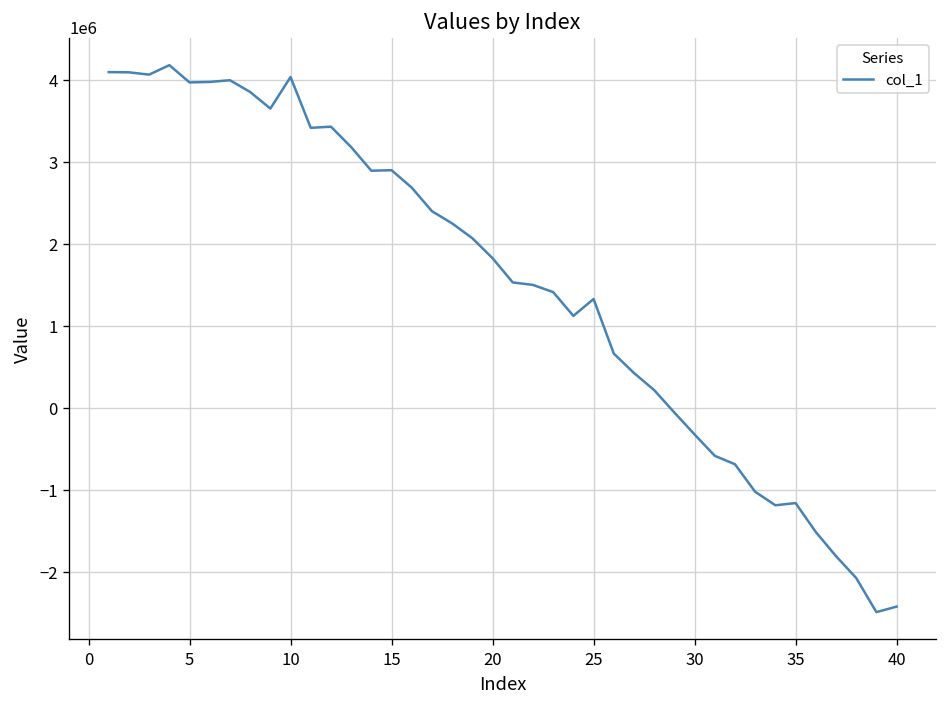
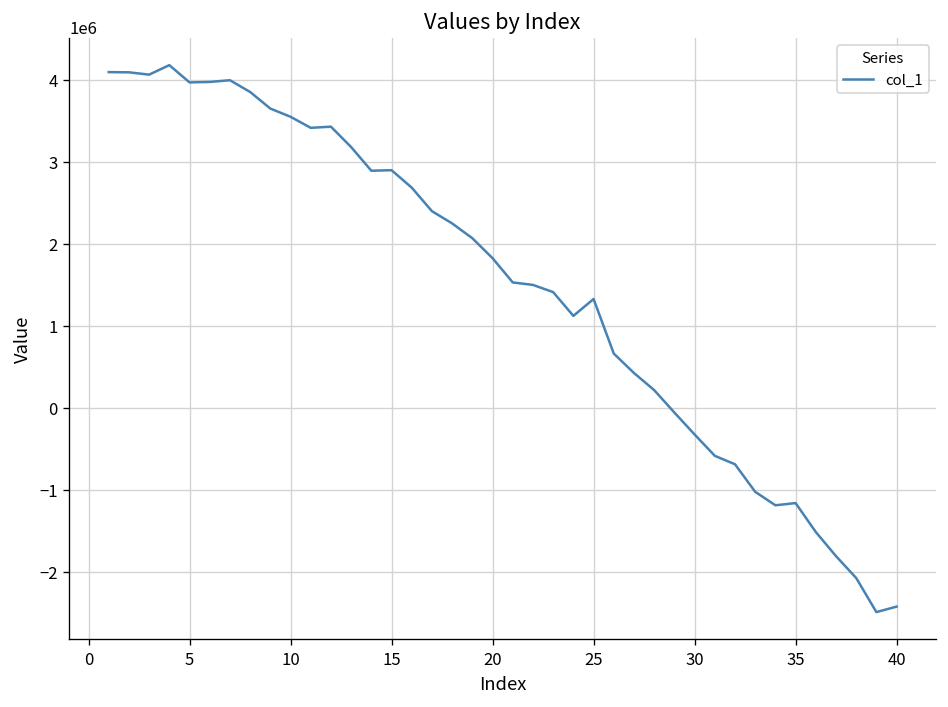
10: 4000000 -> 3500000
